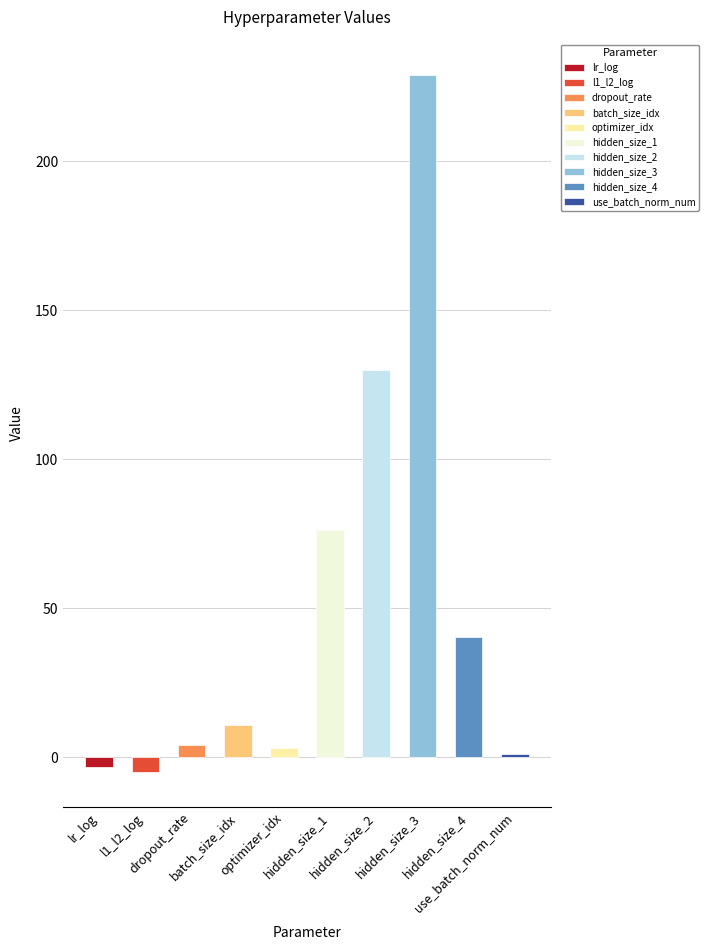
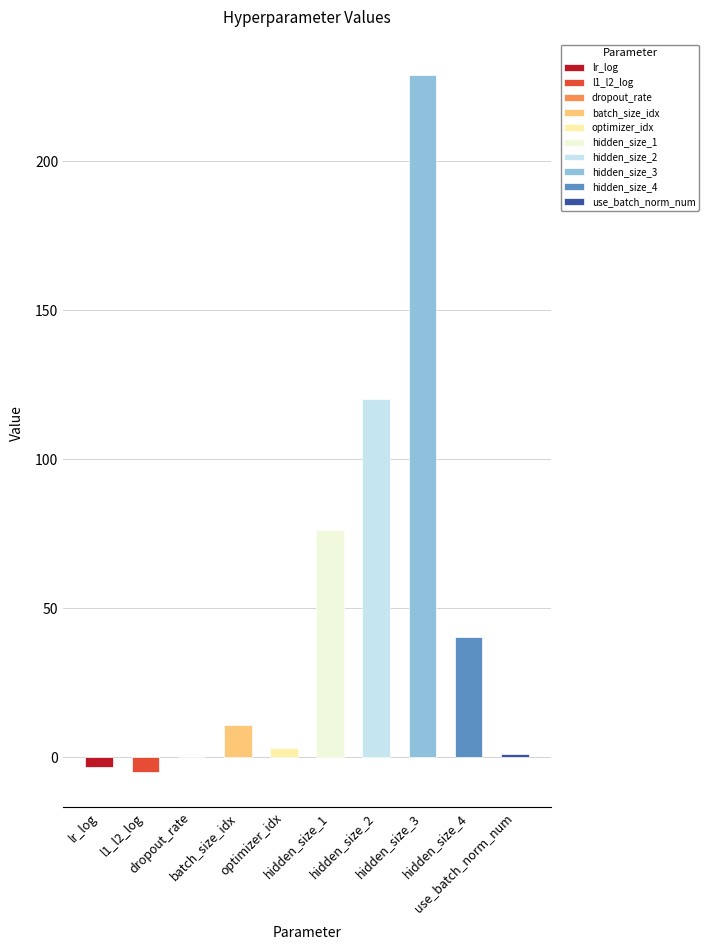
dropout_rate: 4 -> 0
hidden_size_2: 130 -> 120
